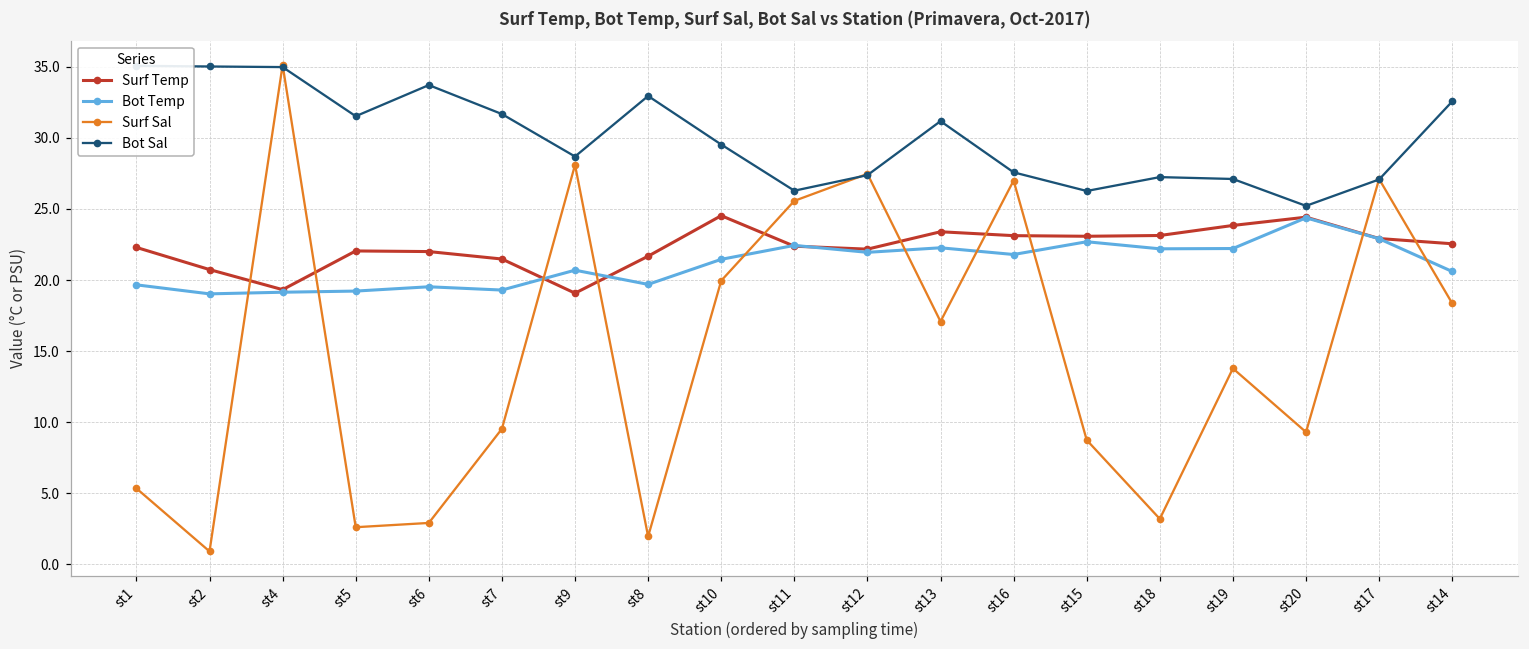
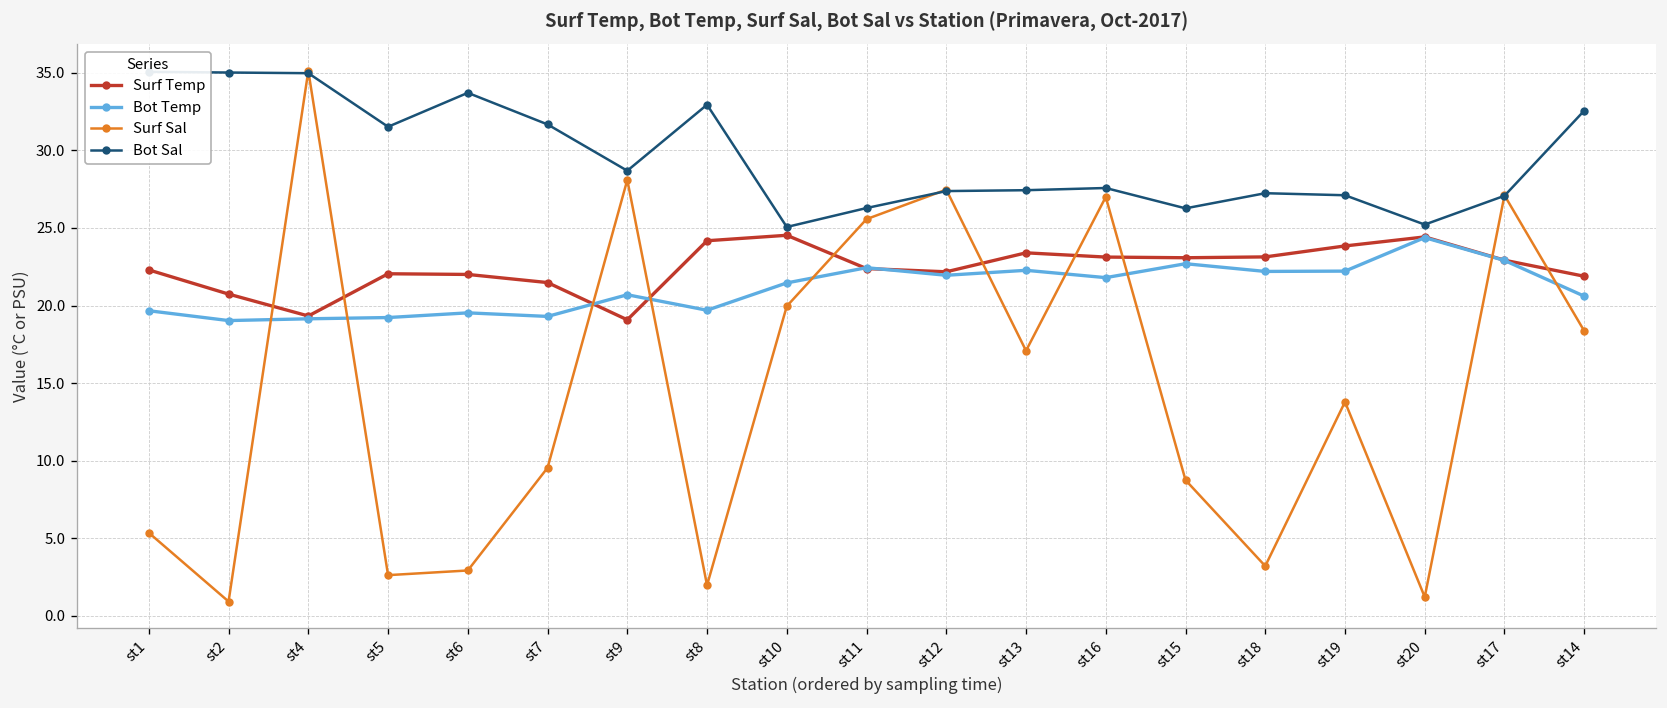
Surf Temp, st8: 21.7 -> 24.2
Bot Sal, st10: 29.5 -> 25.1
Bot Sal, st13: 31.2 -> 27.4
Surf Sal, st20: 9.3 -> 1.2
Surf Temp, st14: 22.6 -> 21.9
